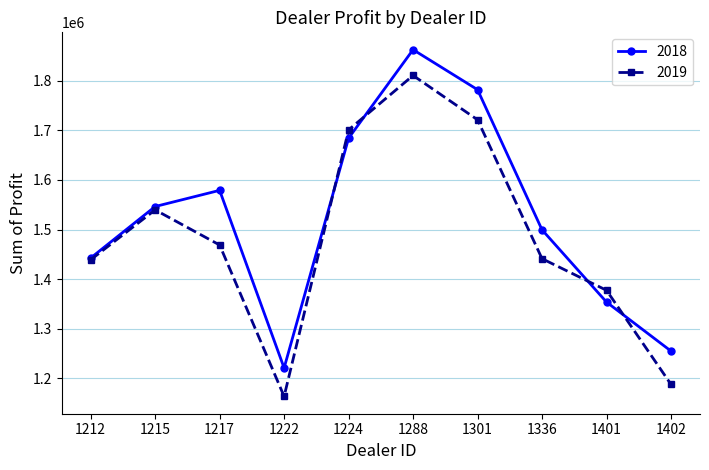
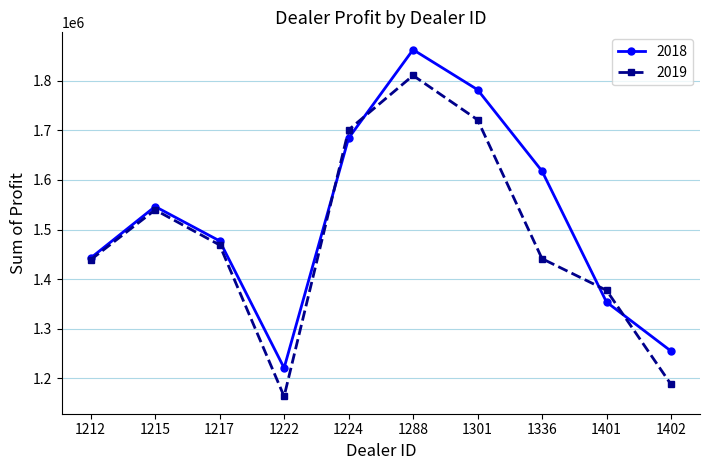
2018, 1217: 1580000 -> 1480000
2018, 1336: 1500000 -> 1620000
